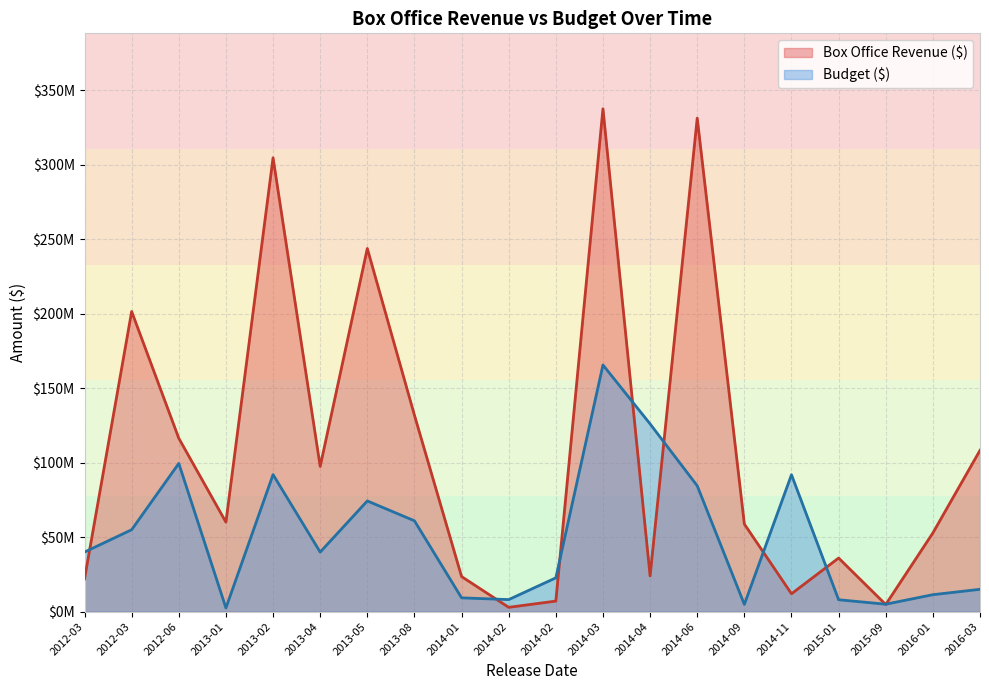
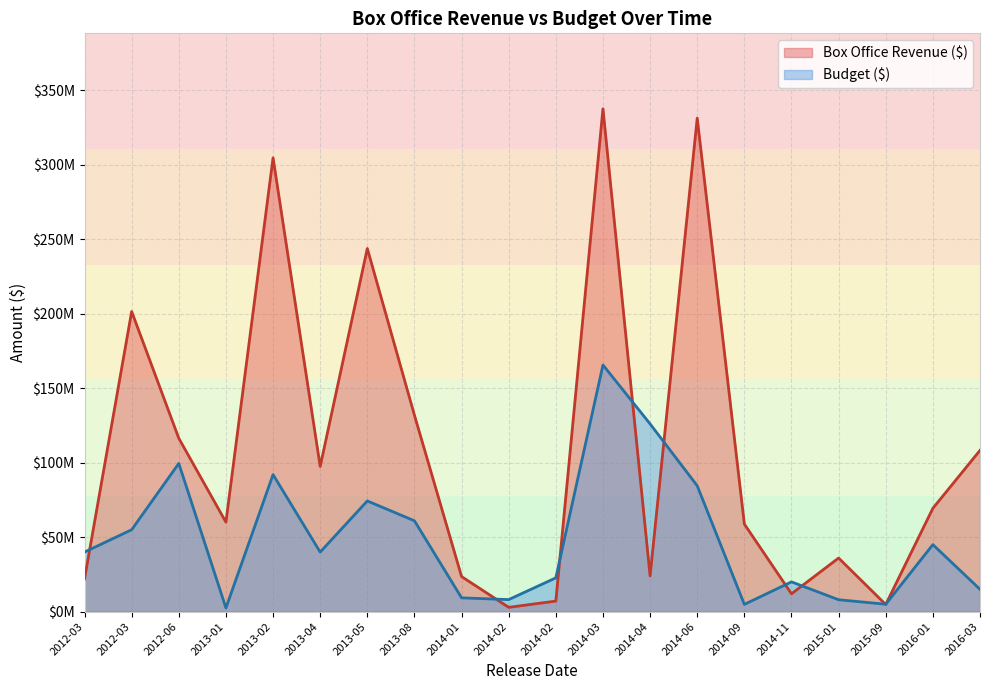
Budget ($), 2014-11: $92000000 -> $20000000
Box Office Revenue ($), 2016-01: $53000000 -> $69000000
Budget ($), 2016-01: $11000000 -> $45000000
